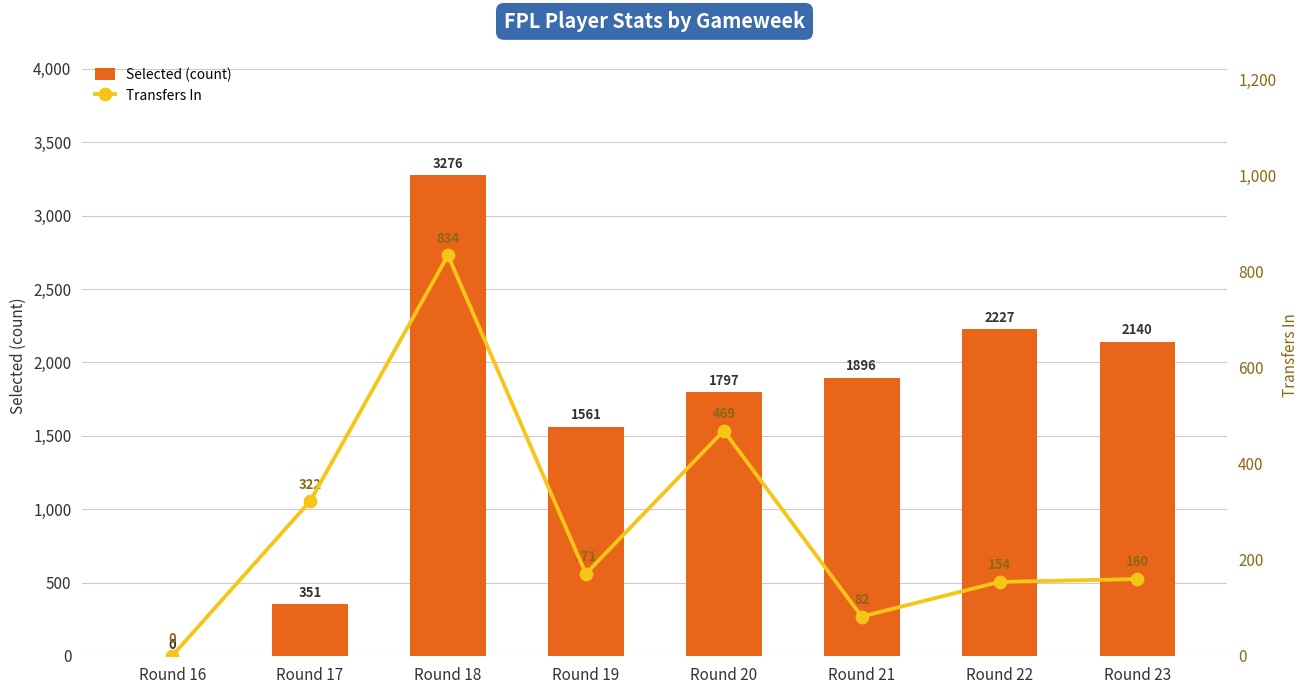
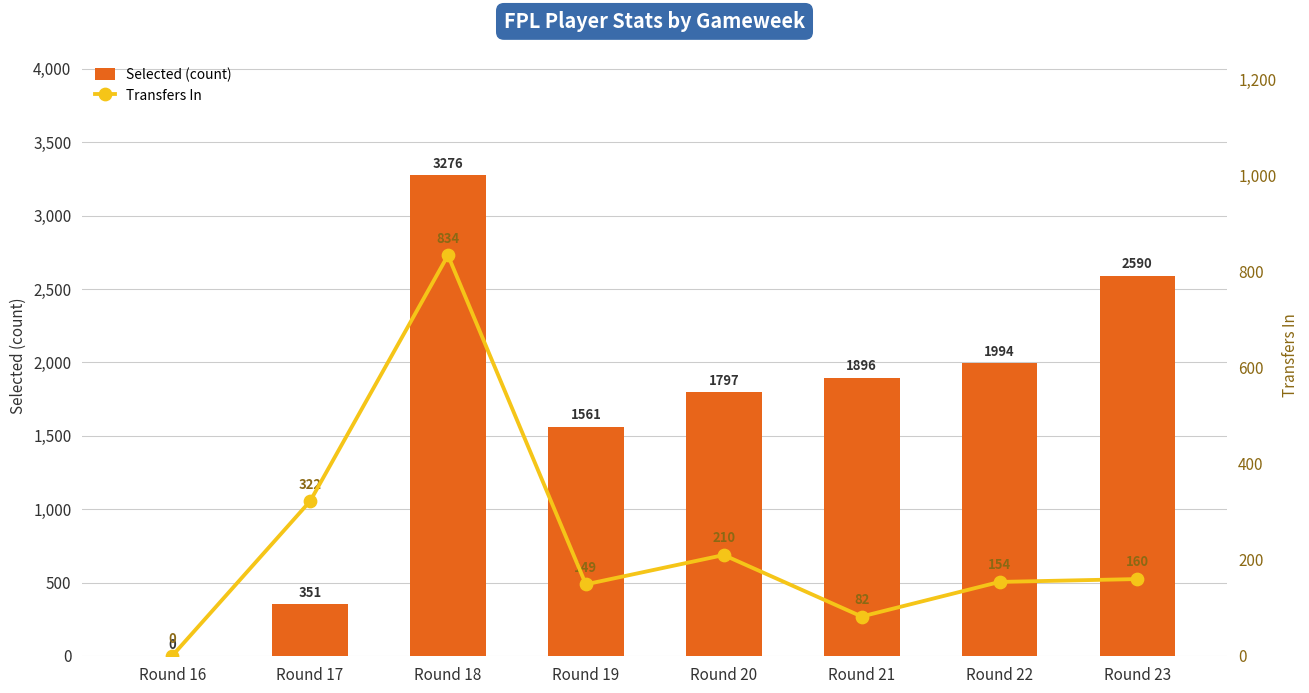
Selected (count), Round 22: 2227 -> 1994
Selected (count), Round 23: 2140 -> 2590
Transfers In, Round 19: 171 -> 149
Transfers In, Round 20: 469 -> 210
